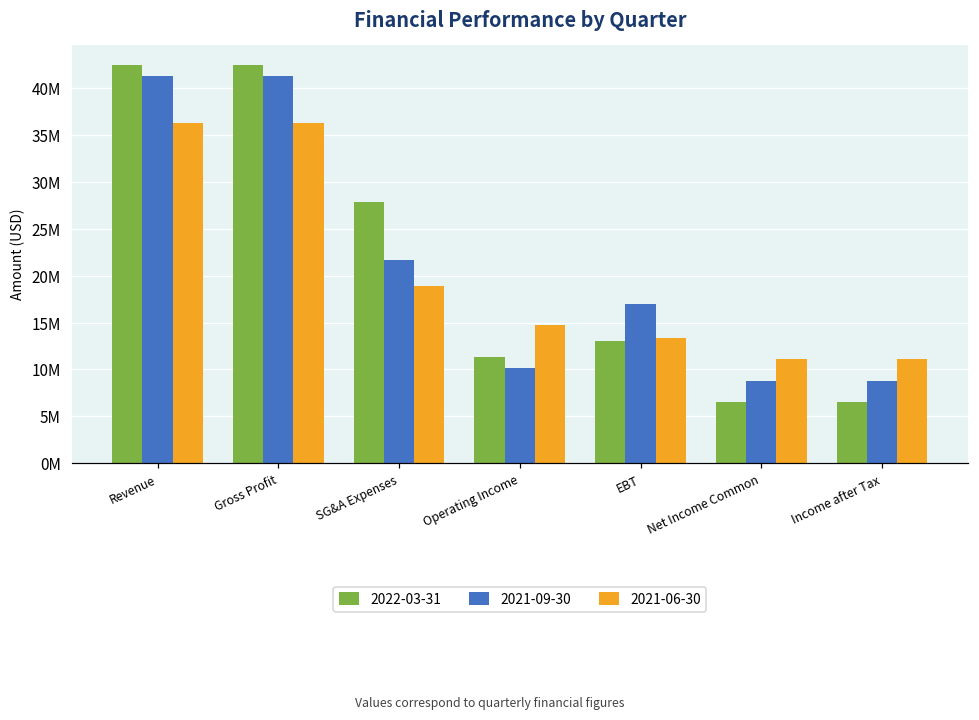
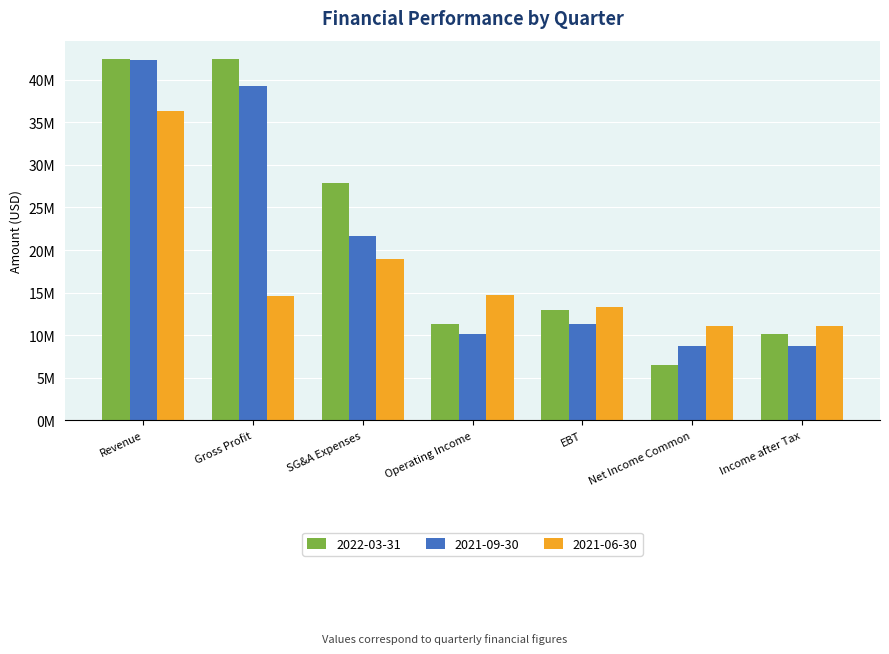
2021-09-30, Revenue: 41000000 -> 42000000
2021-09-30, Gross Profit: 41000000 -> 39000000
2021-06-30, Gross Profit: 36000000 -> 15000000
2021-09-30, EBT: 17000000 -> 11000000
2022-03-31, Income after Tax: 7000000 -> 10000000
